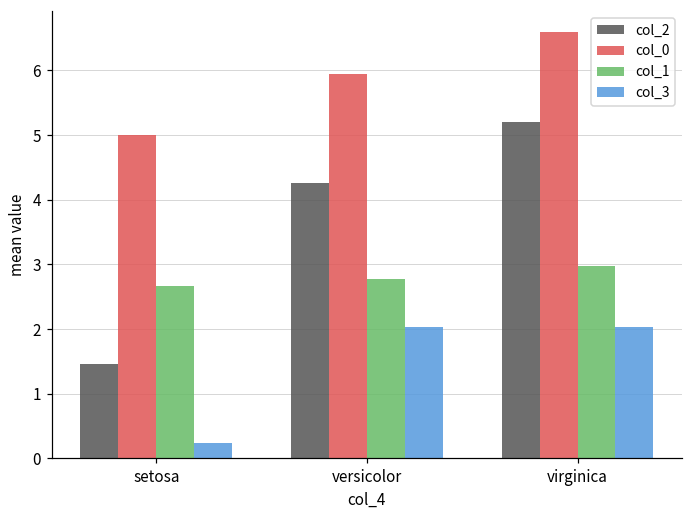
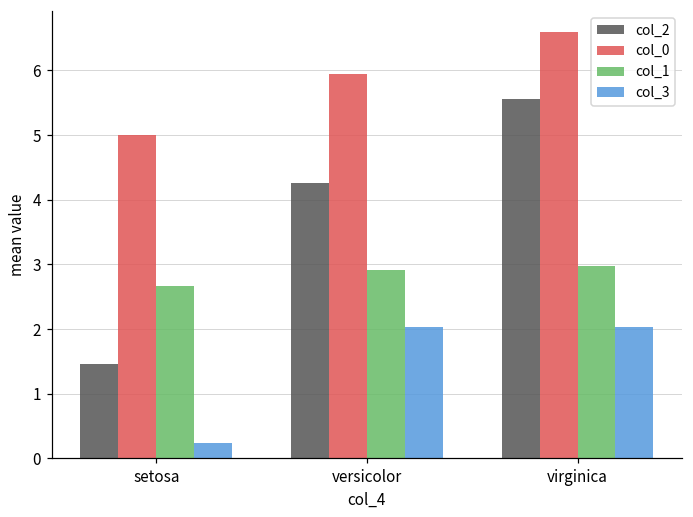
col_1, versicolor: 2.8 -> 2.9
col_2, virginica: 5.2 -> 5.6
